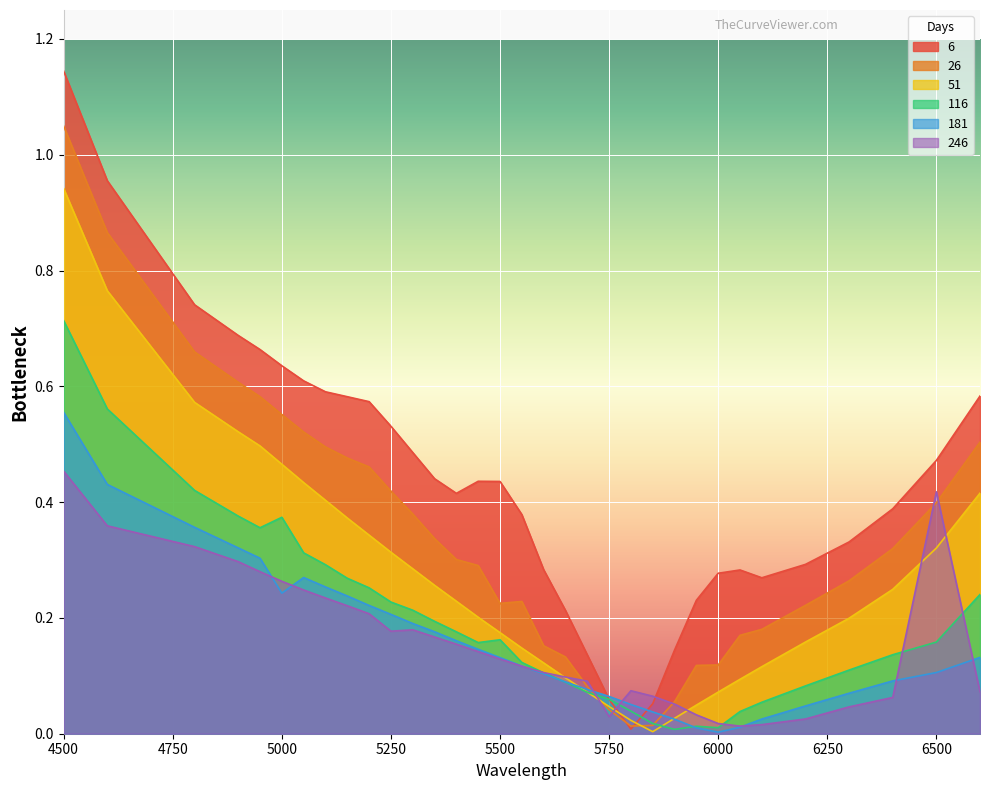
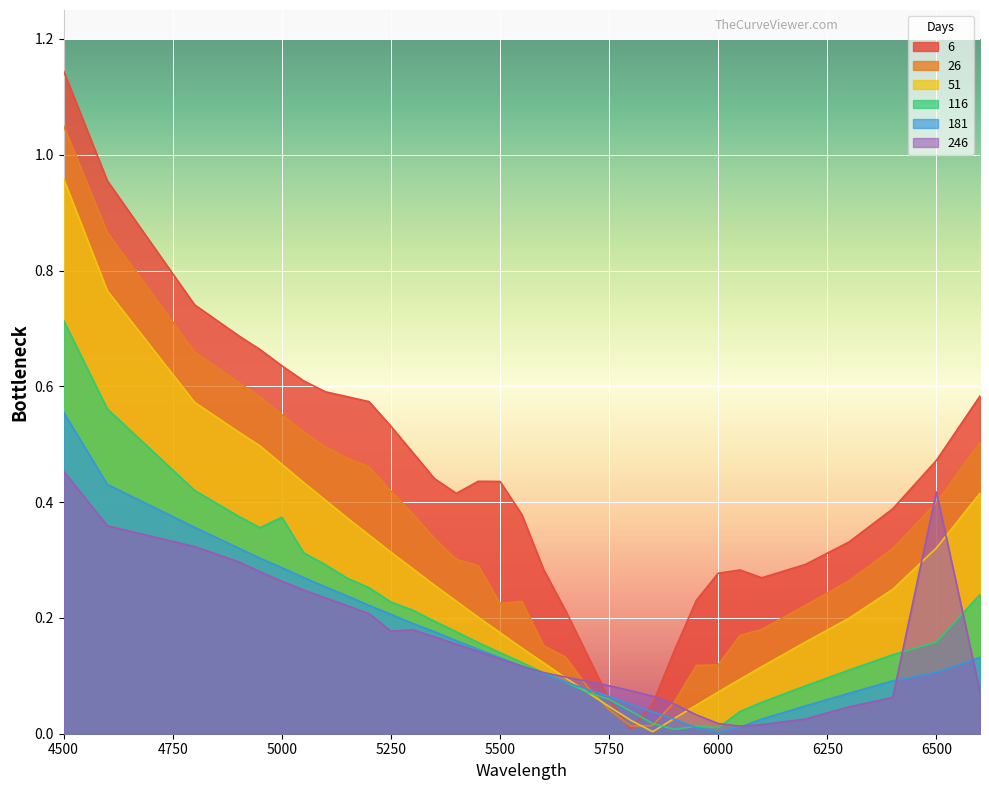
51, 4500: 0.94 -> 0.96
181, 5000: 0.24 -> 0.29
116, 5500: 0.16 -> 0.14
246, 5750: 0.03 -> 0.08
